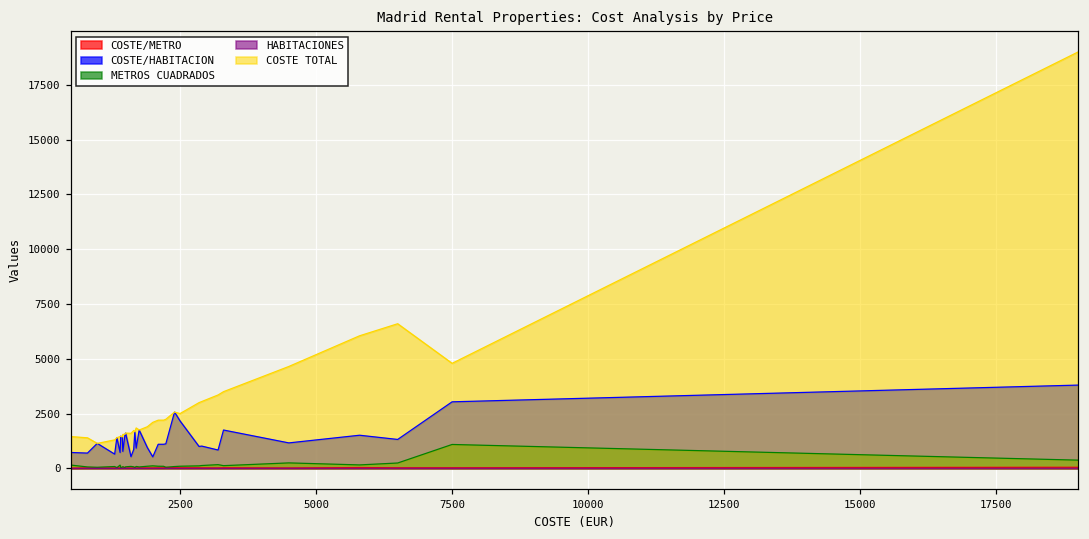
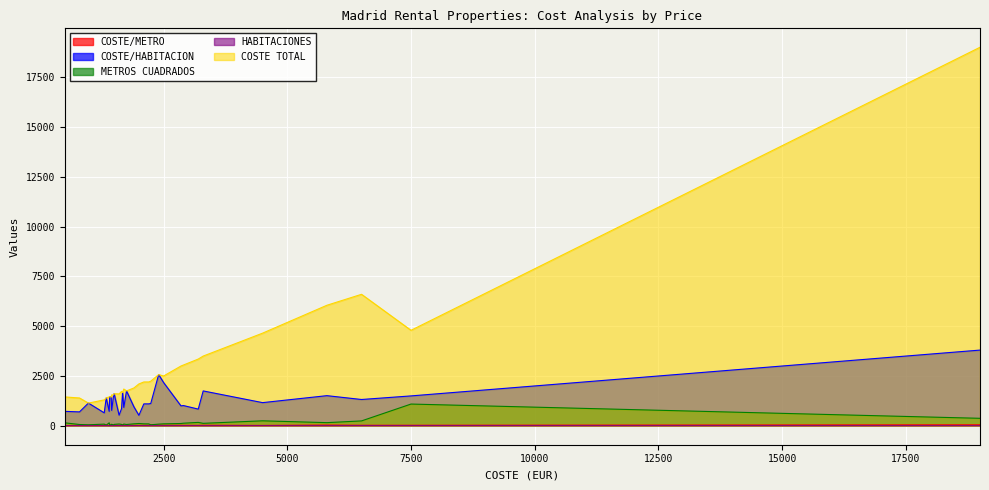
COSTE/HABITACION, 7500: 3000 -> 1500
